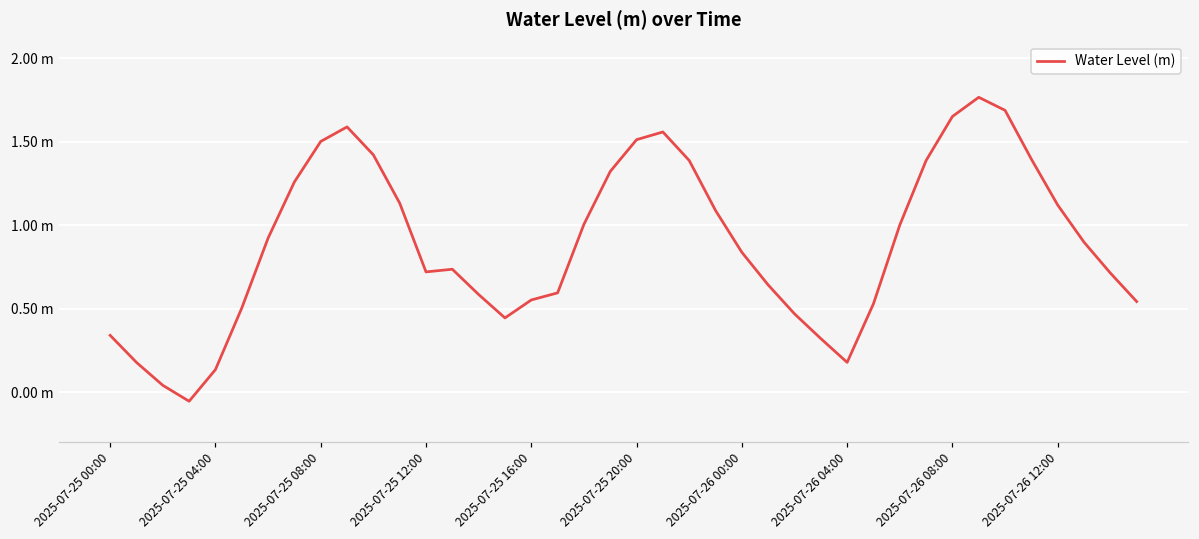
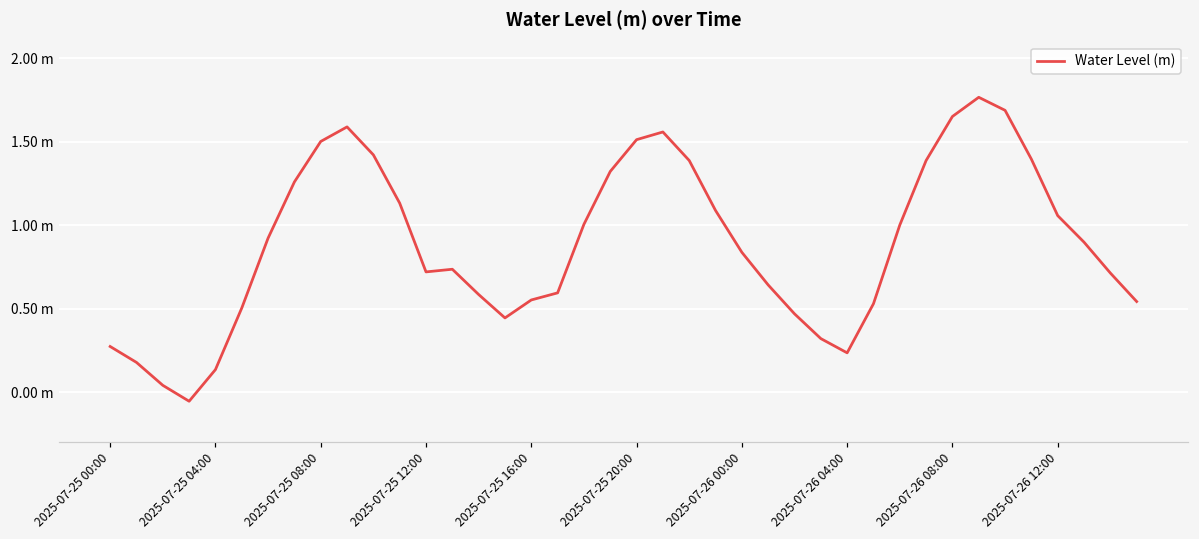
2025-07-25 00:00: 0.34 m -> 0.27 m
2025-07-26 04:00: 0.18 m -> 0.24 m
2025-07-26 12:00: 1.12 m -> 1.06 m
